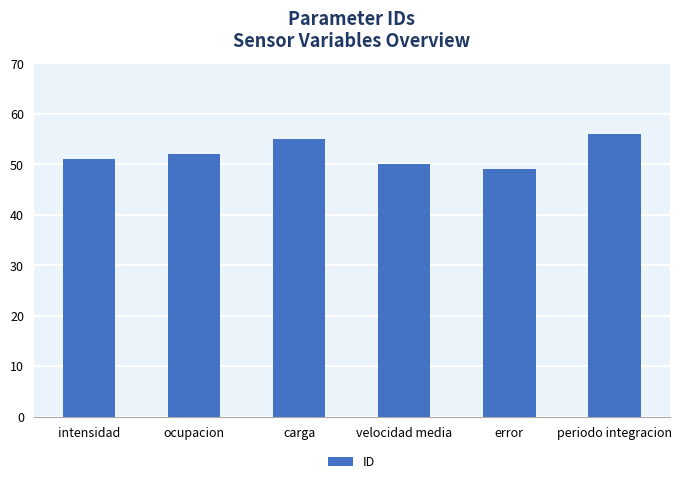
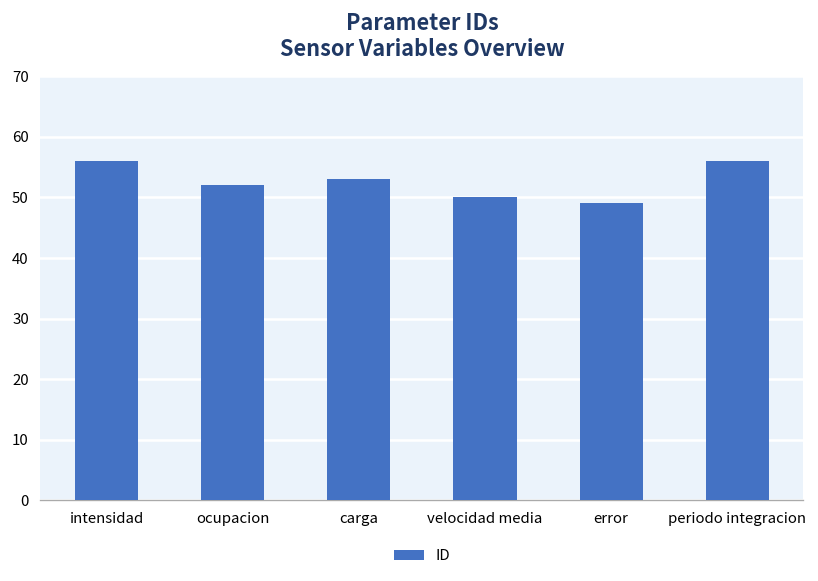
intensidad: 51 -> 56
carga: 55 -> 53
